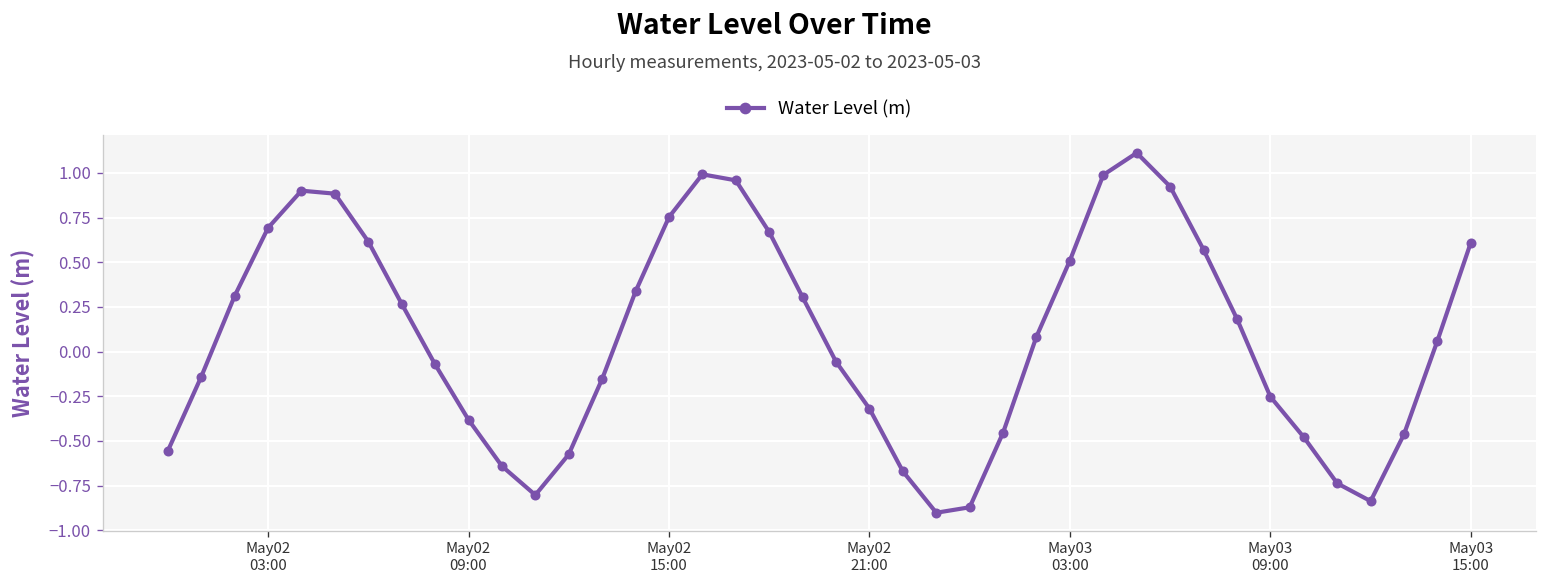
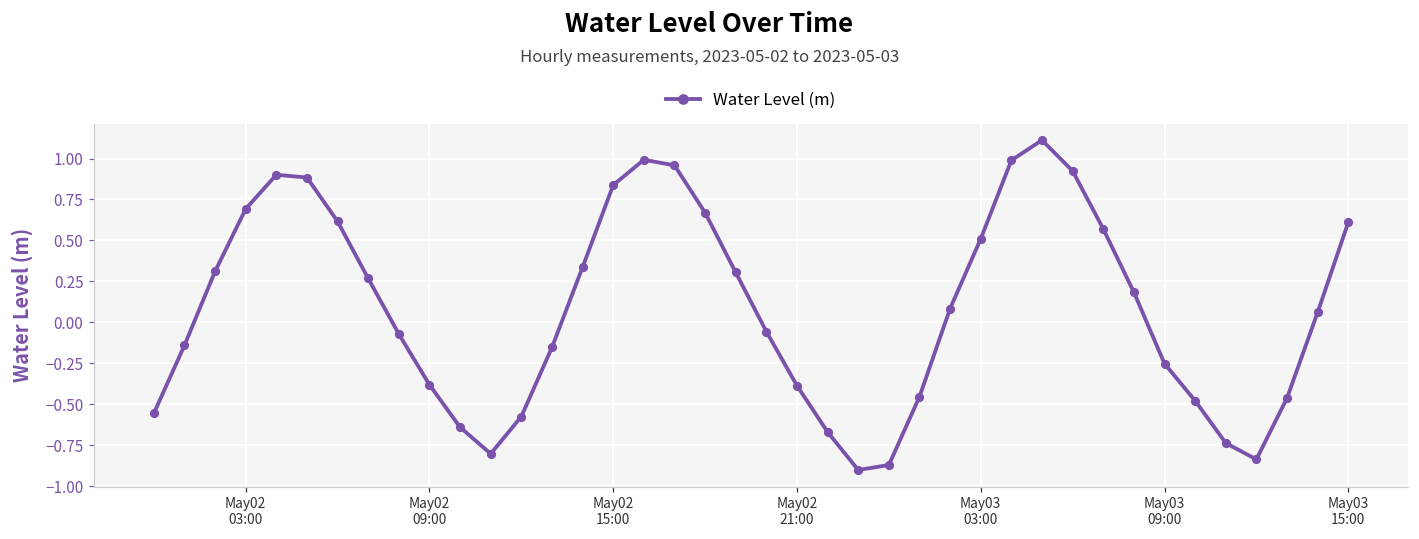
May02 15:00: 0.75 -> 0.84
May02 21:00: -0.32 -> -0.39
